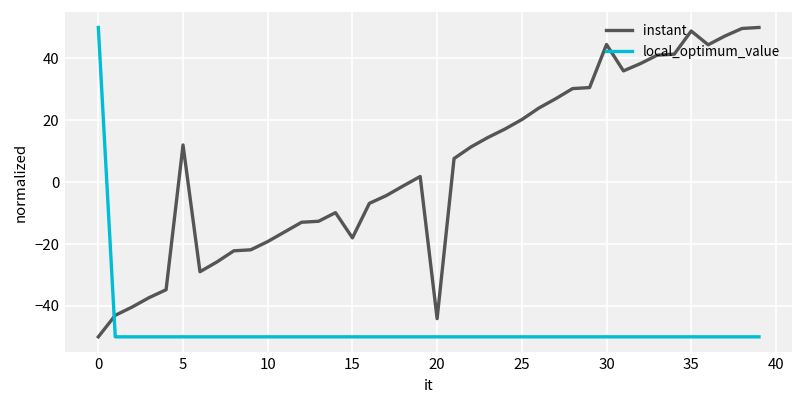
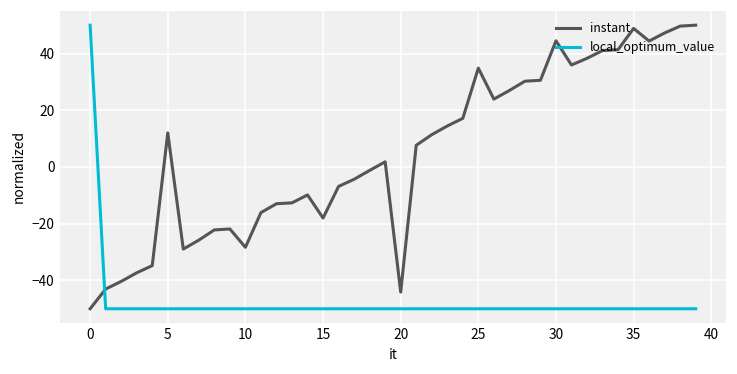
instant, 10: -19 -> -28
instant, 25: 20 -> 35
